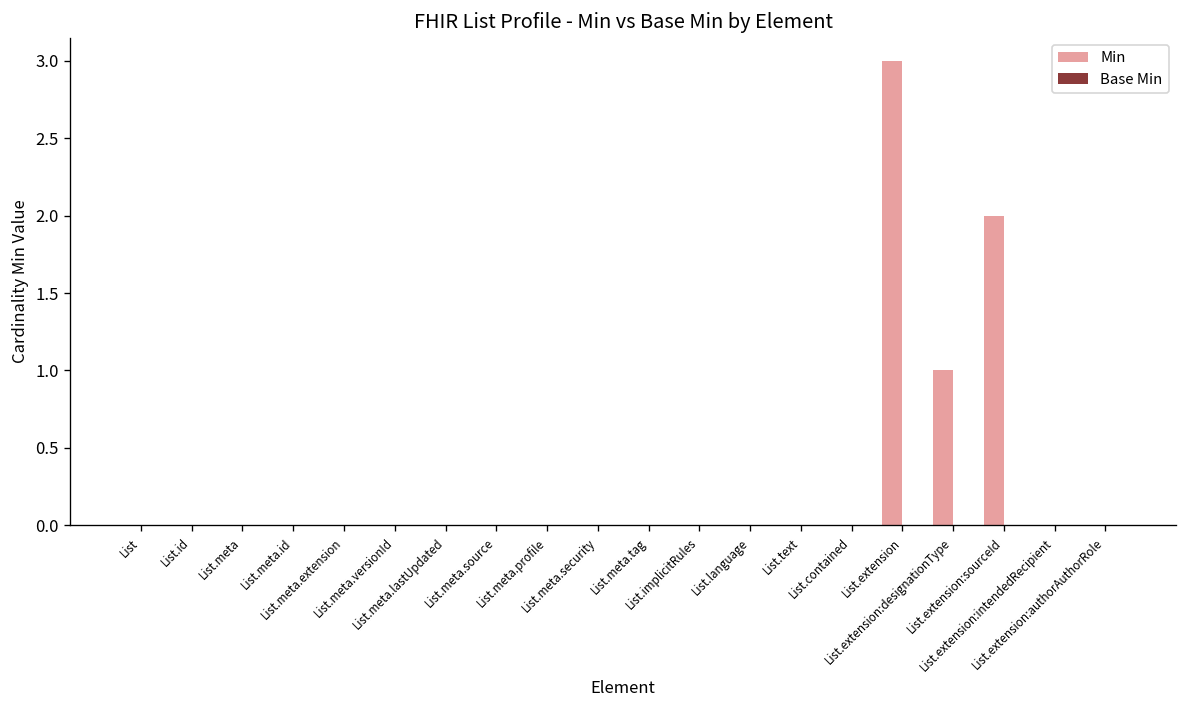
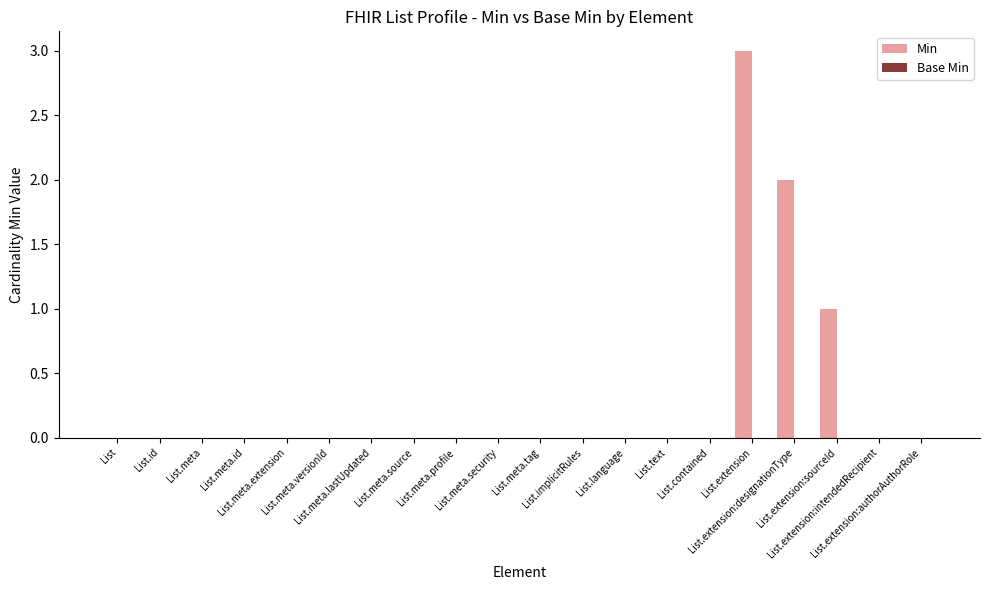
Min, List.extension:designationType: 1 -> 2
Min, List.extension:sourceId: 2 -> 1
